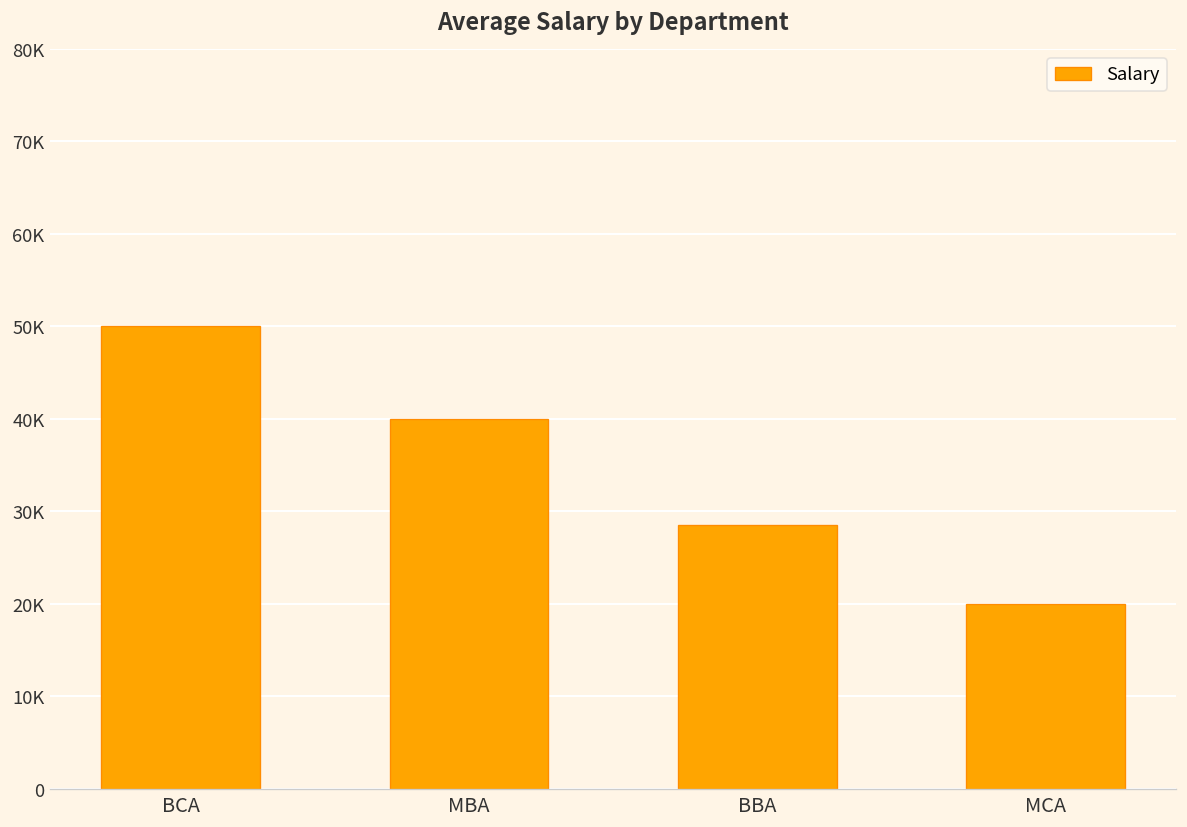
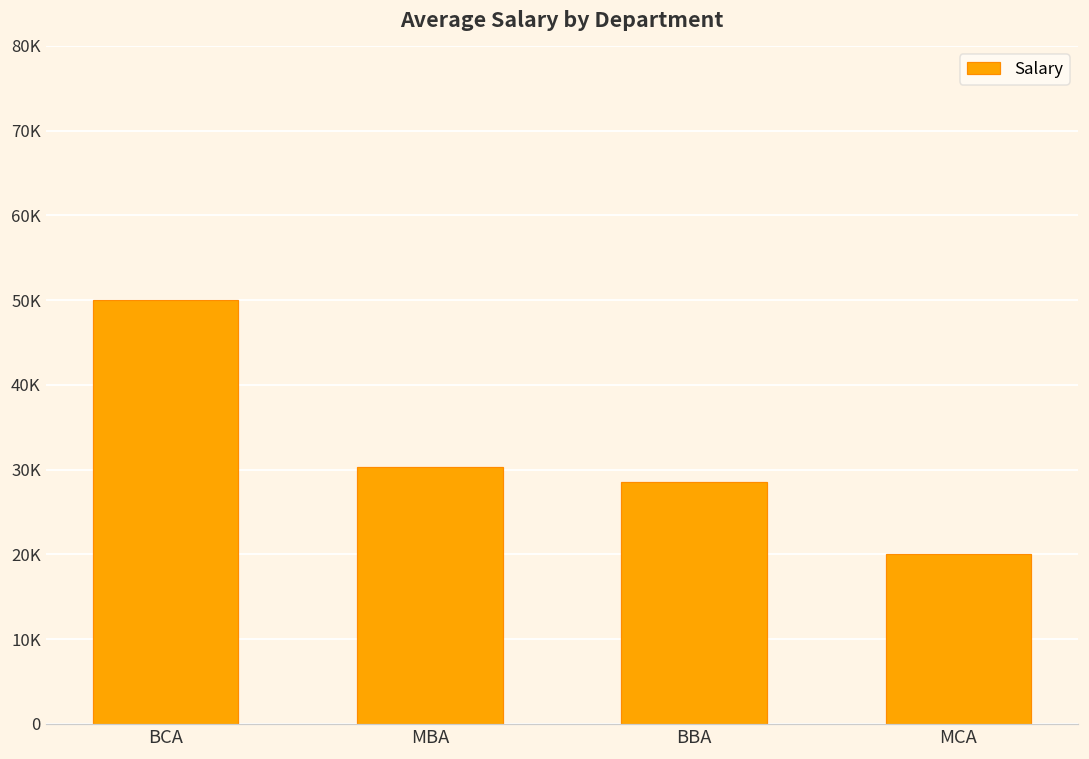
MBA: 40000 -> 30000
